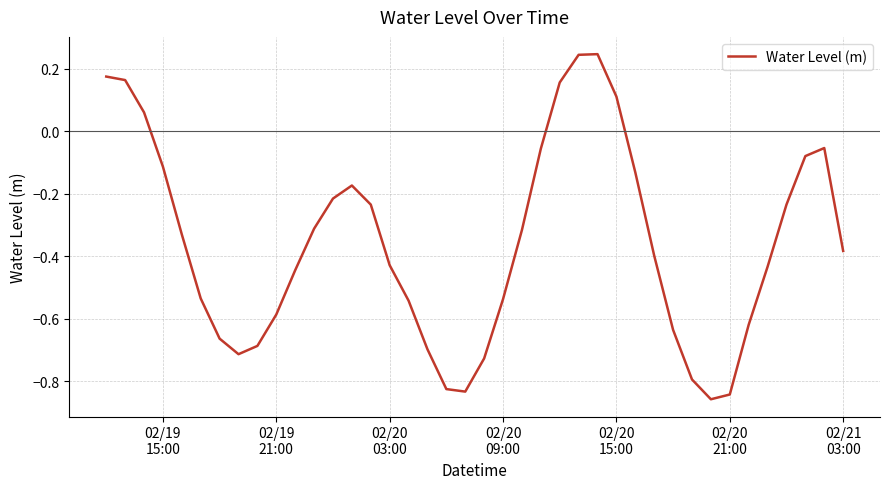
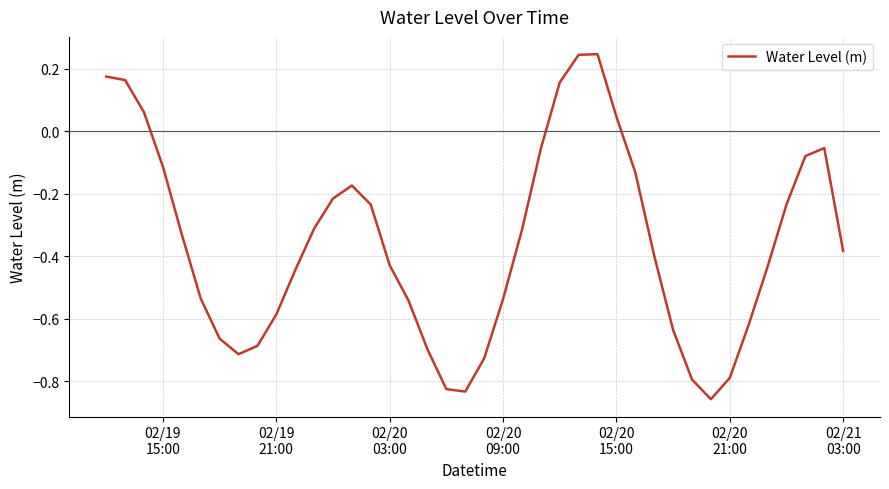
02/20 15:00: 0.11 -> 0.05
02/20 21:00: -0.84 -> -0.79
